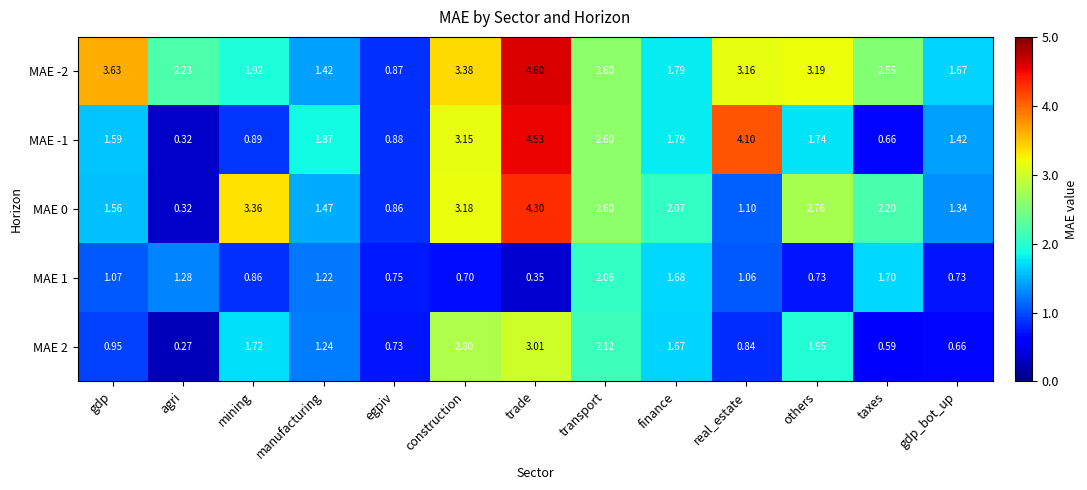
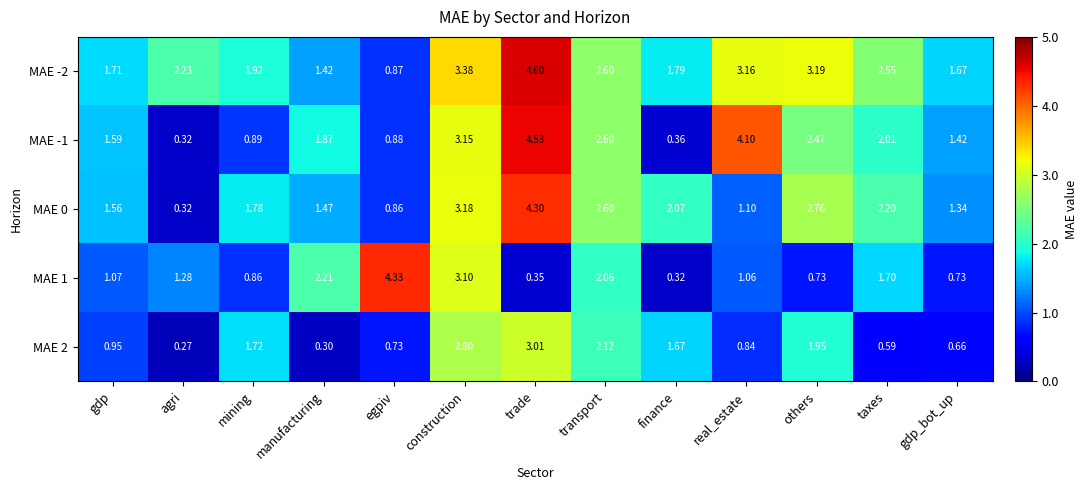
MAE -2, gdp: 3.63 -> 1.71
MAE -1, finance: 1.79 -> 0.36
MAE -1, others: 1.74 -> 2.47
MAE -1, taxes: 0.66 -> 2.01
MAE 0, mining: 3.36 -> 1.78
MAE 1, manufacturing: 1.22 -> 2.21
MAE 1, egpiv: 0.75 -> 4.33
MAE 1, construction: 0.70 -> 3.10
MAE 1, finance: 1.68 -> 0.32
MAE 2, manufacturing: 1.24 -> 0.30
